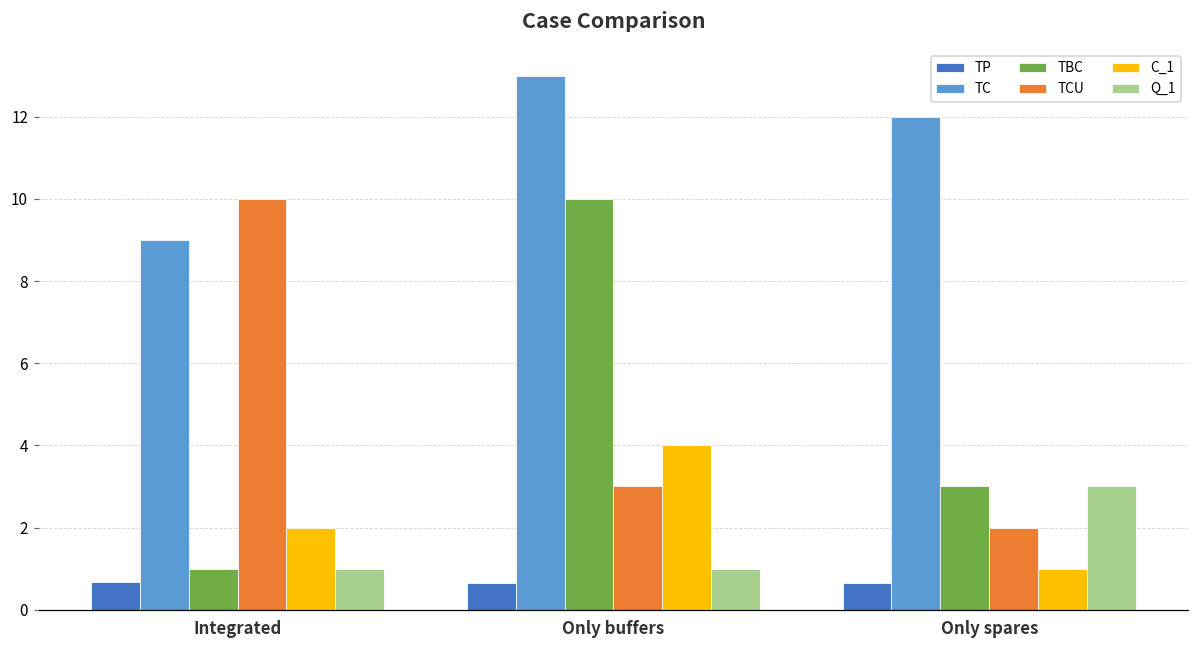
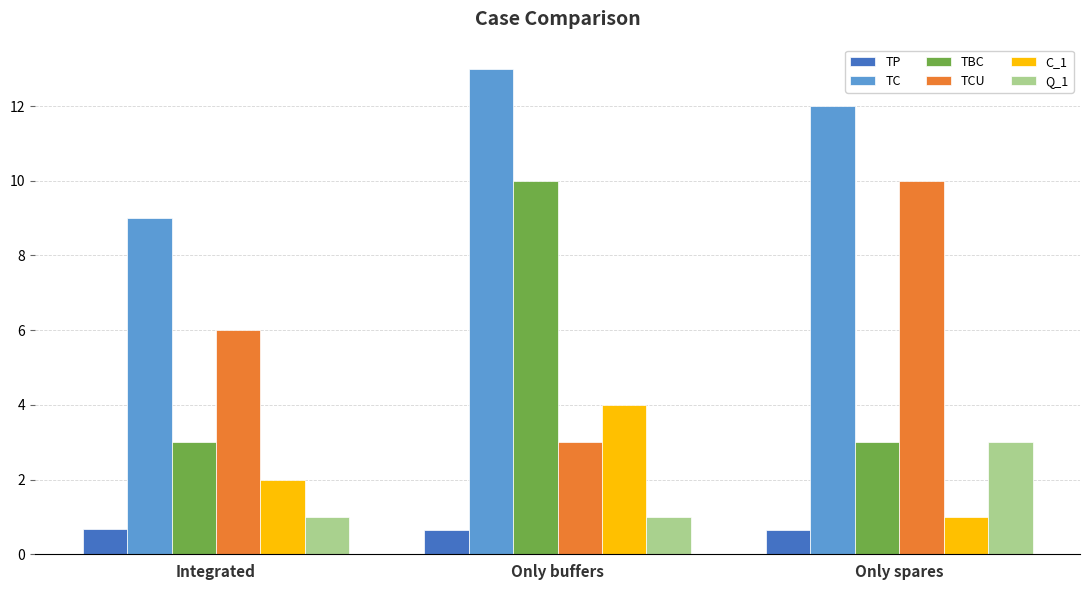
TBC, Integrated: 1 -> 3
TCU, Integrated: 10 -> 6
TCU, Only spares: 2 -> 10
